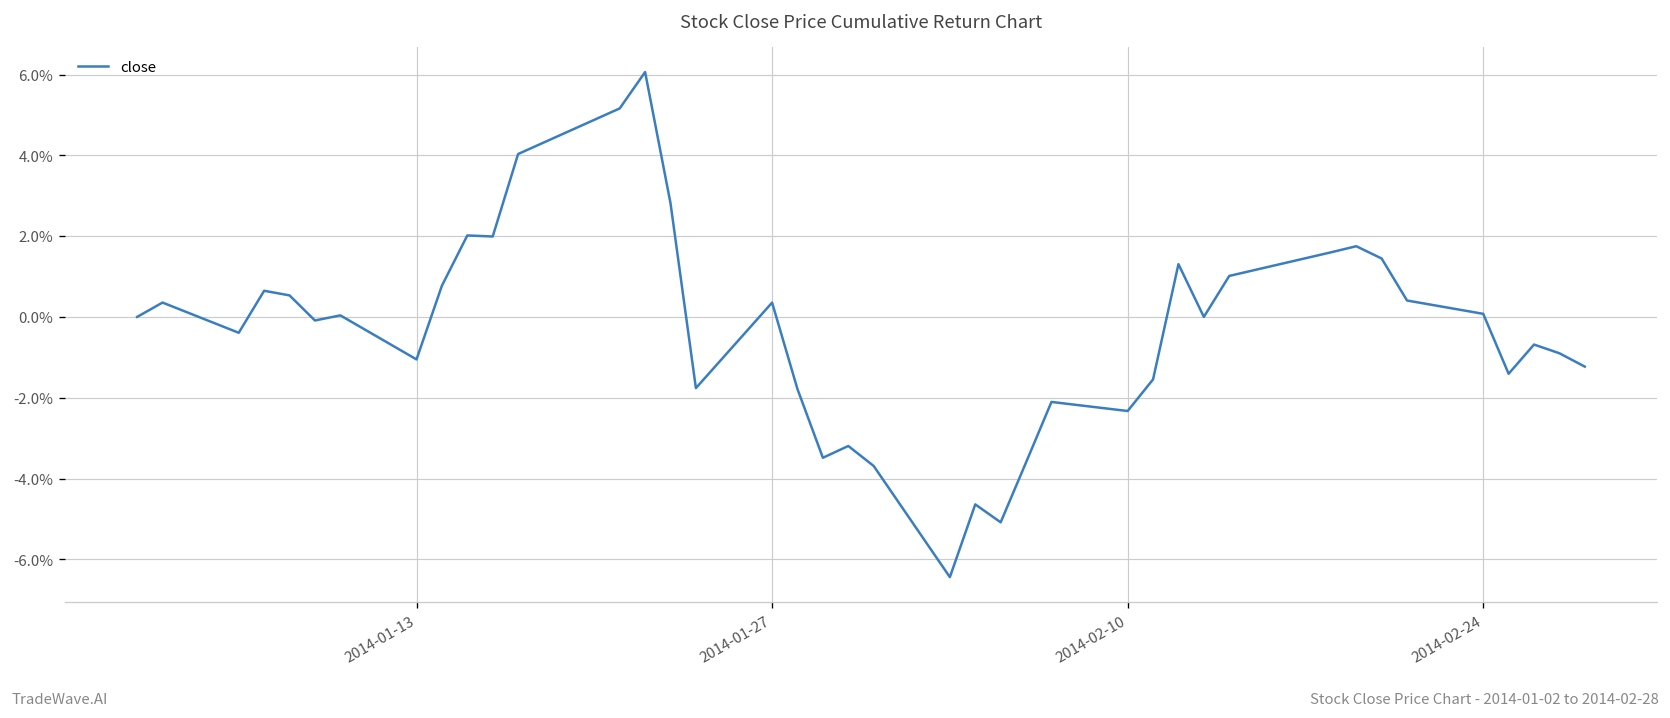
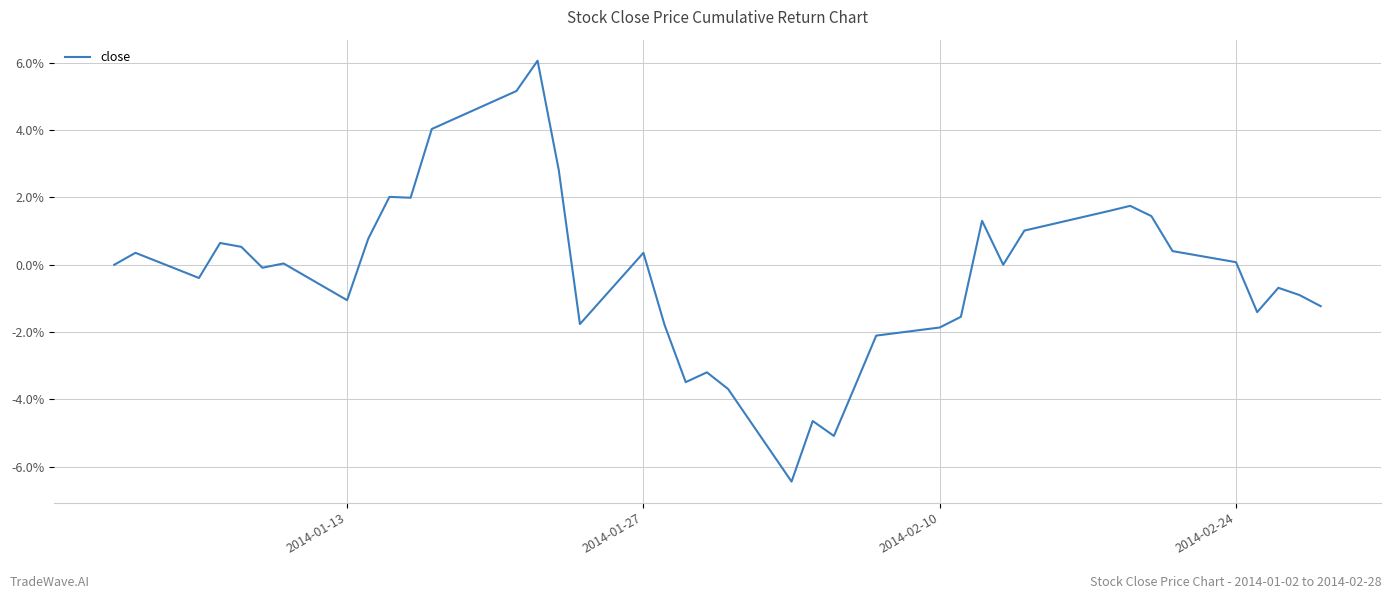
2014-02-10: -2.3% -> -1.9%
